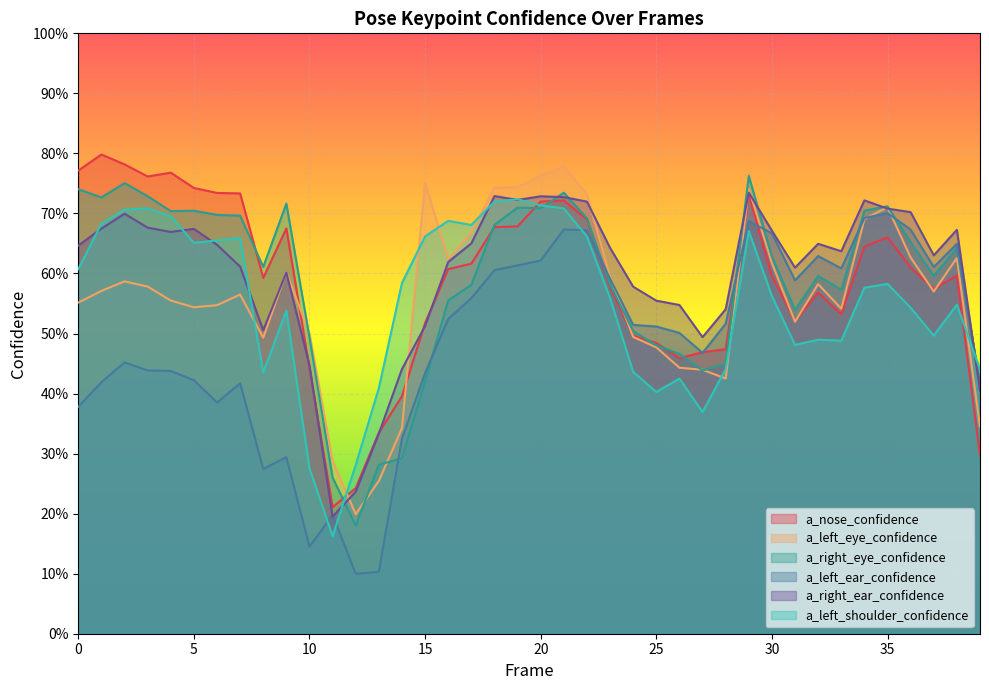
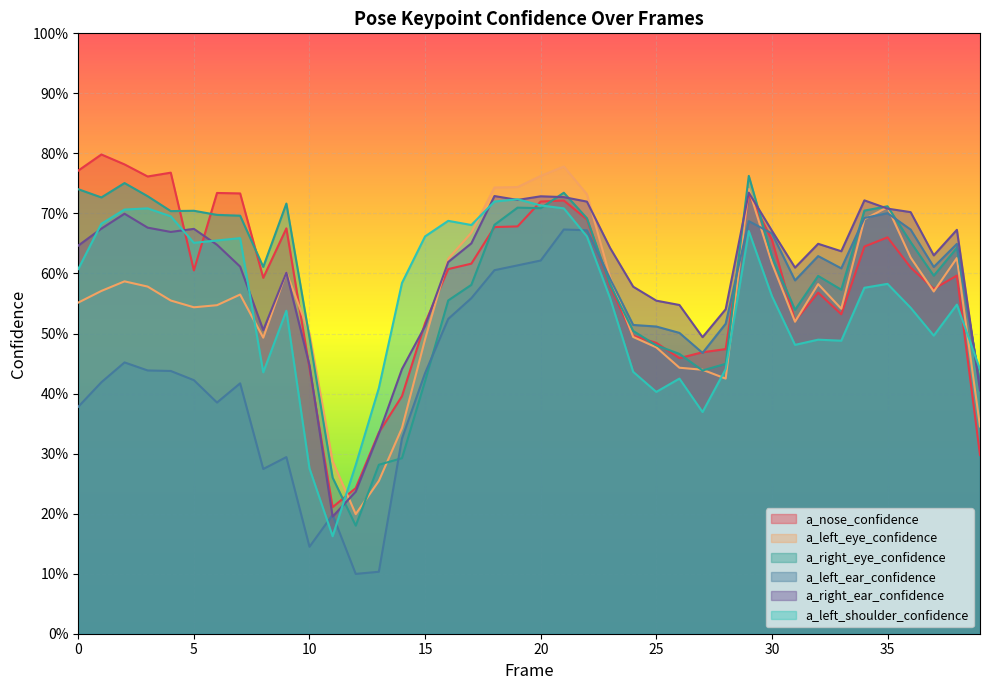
a_nose_confidence, 5: 74% -> 61%
a_left_eye_confidence, 15: 75% -> 49%
a_nose_confidence, 30: 60% -> 66%
